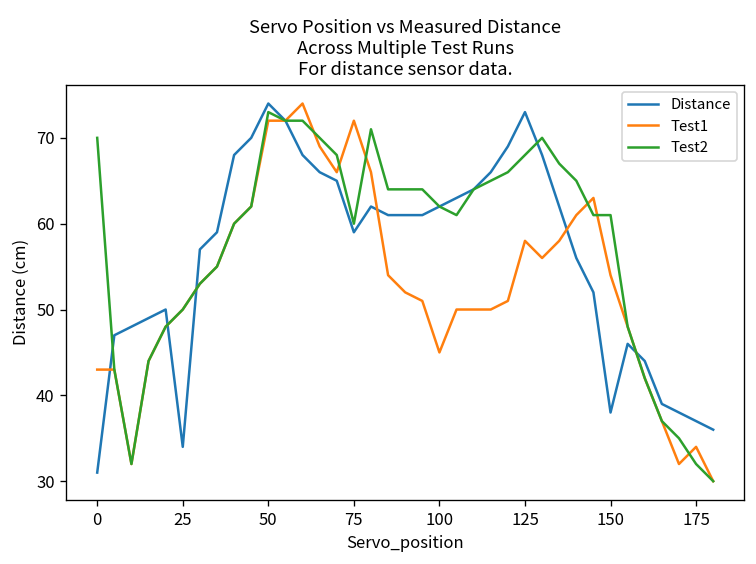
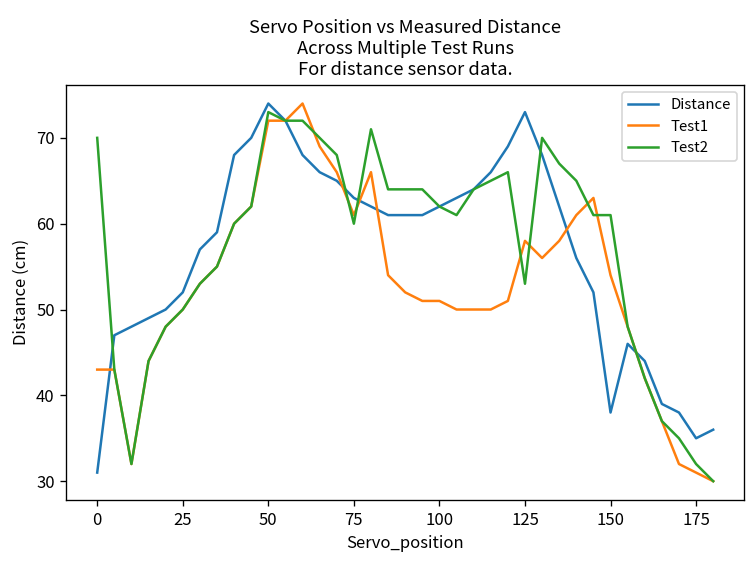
Distance, 25: 34 -> 52
Distance, 75: 59 -> 63
Test1, 75: 72 -> 61
Test1, 100: 45 -> 51
Test2, 125: 68 -> 53
Distance, 175: 37 -> 35
Test1, 175: 34 -> 31
